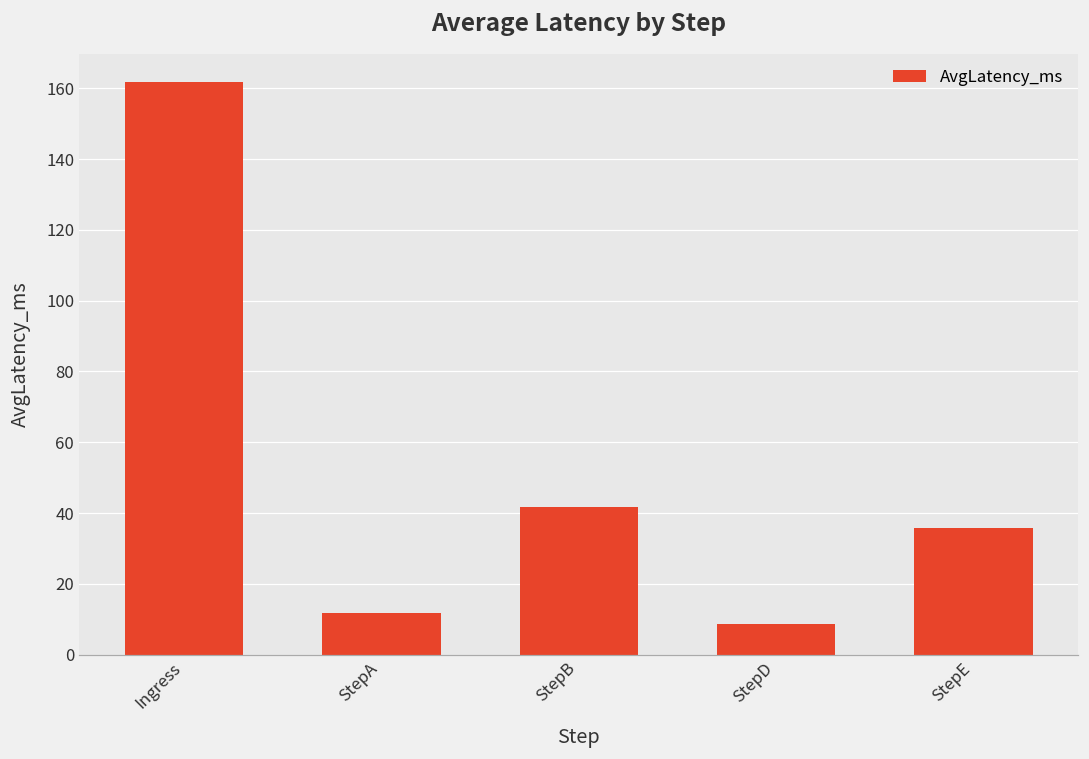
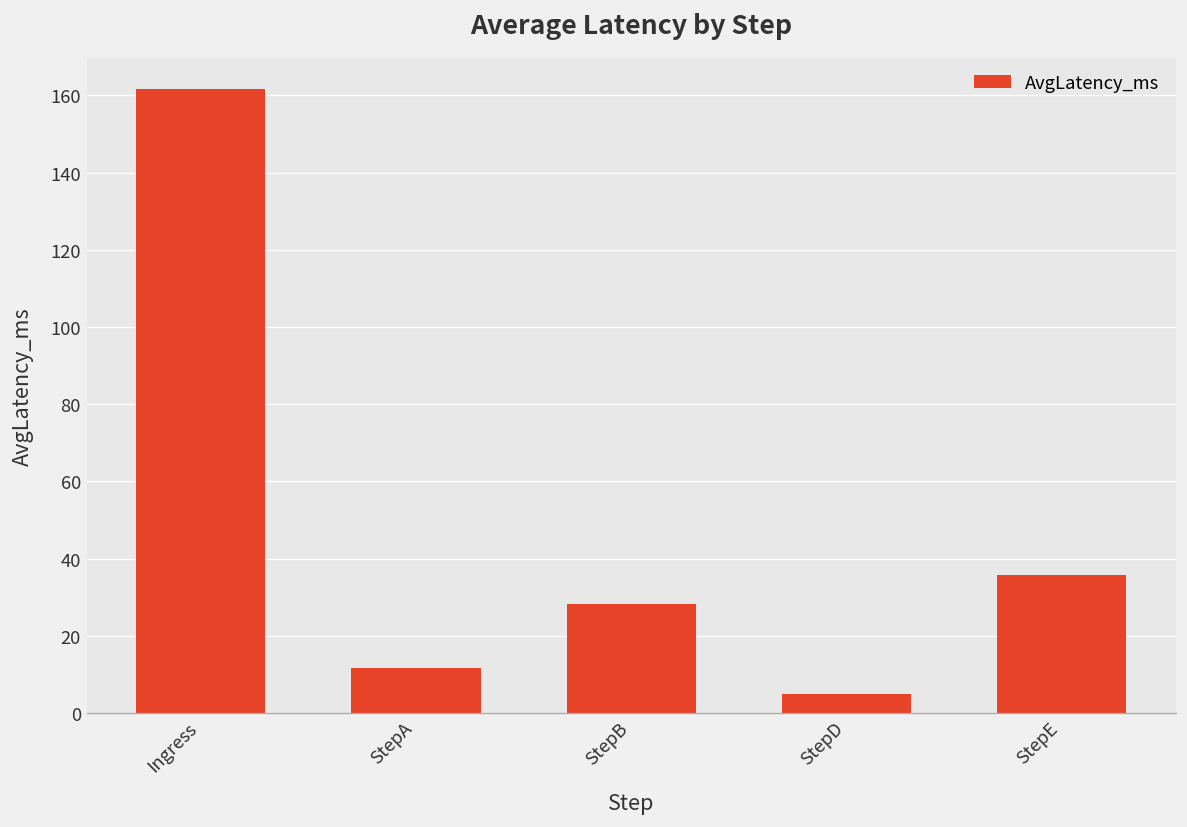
StepB: 42 -> 28
StepD: 9 -> 5
